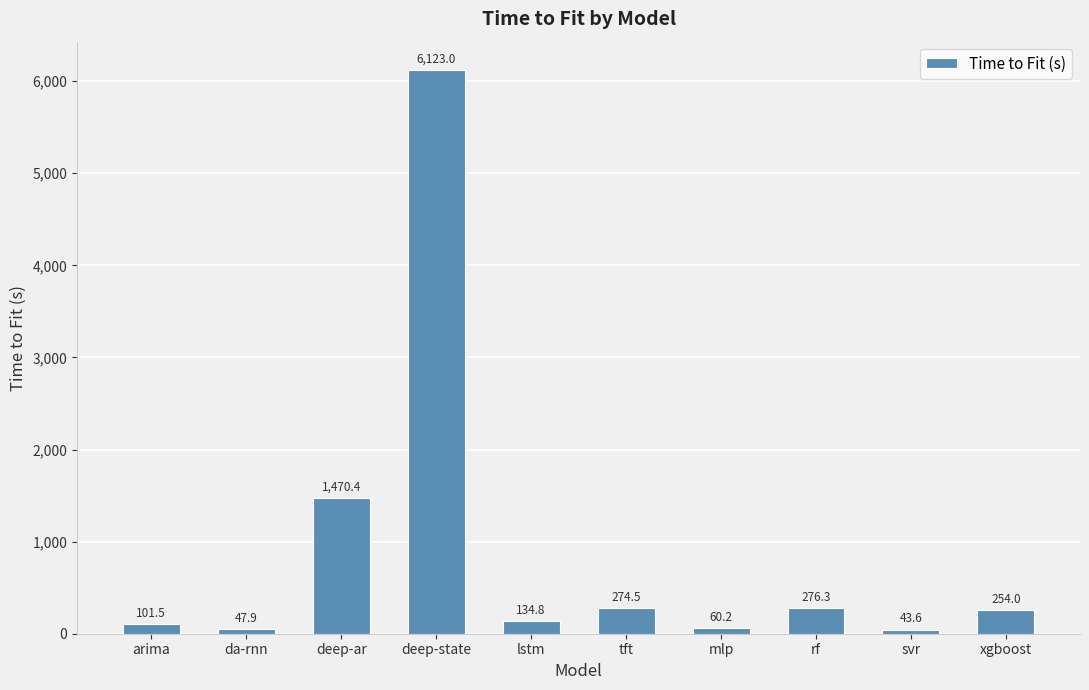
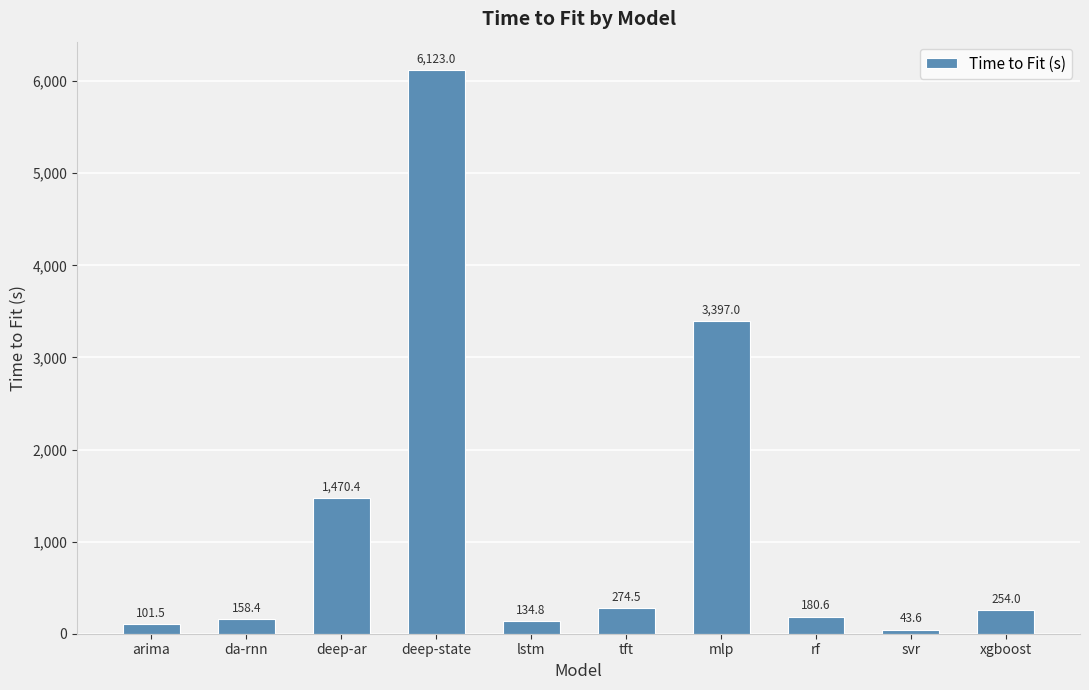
da-rnn: 47.9 -> 158.4
mlp: 60.2 -> 3,397.0
rf: 276.3 -> 180.6
